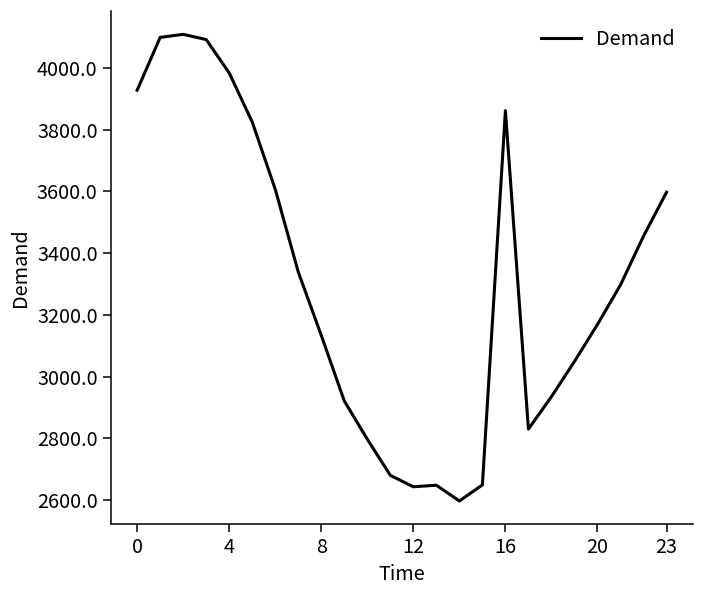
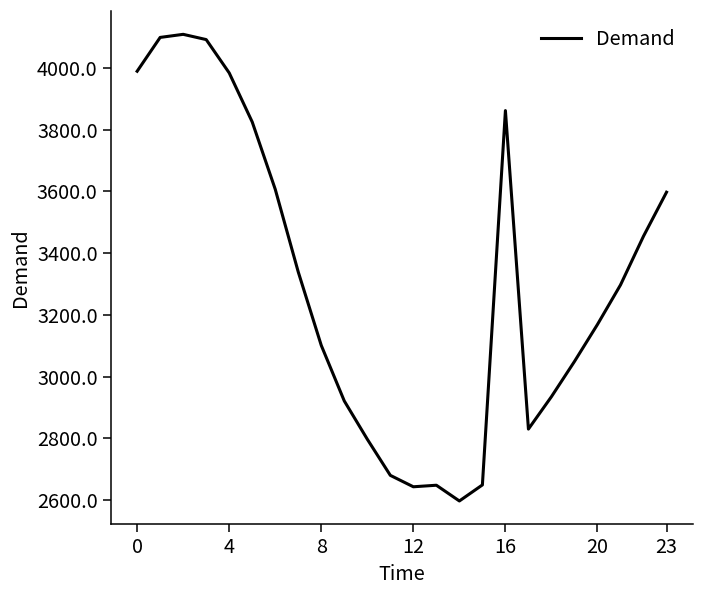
0: 3930 -> 3990
8: 3130 -> 3100
